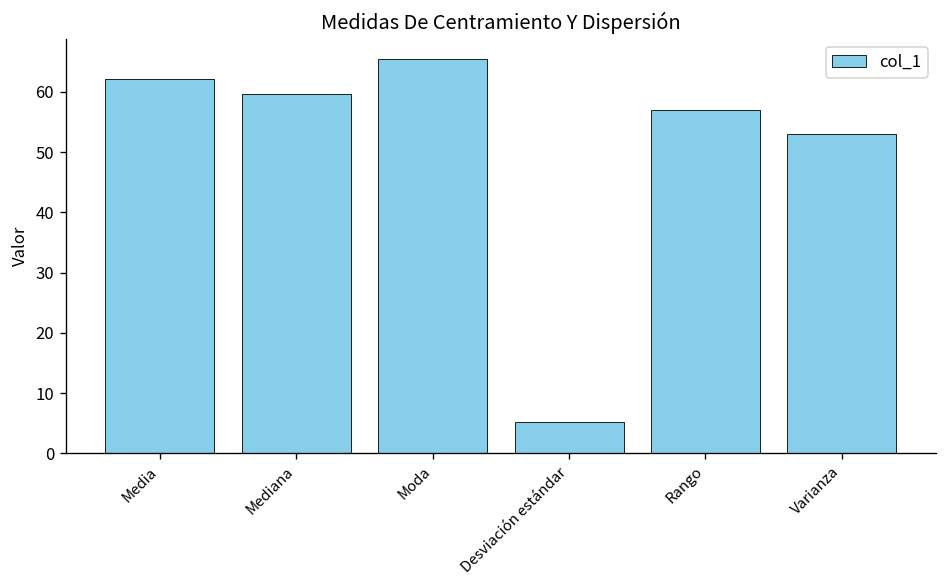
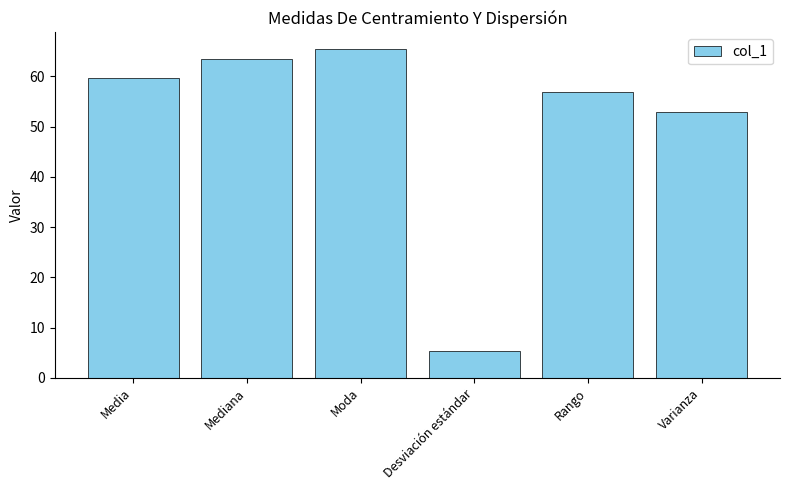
Media: 62 -> 60
Mediana: 60 -> 63
